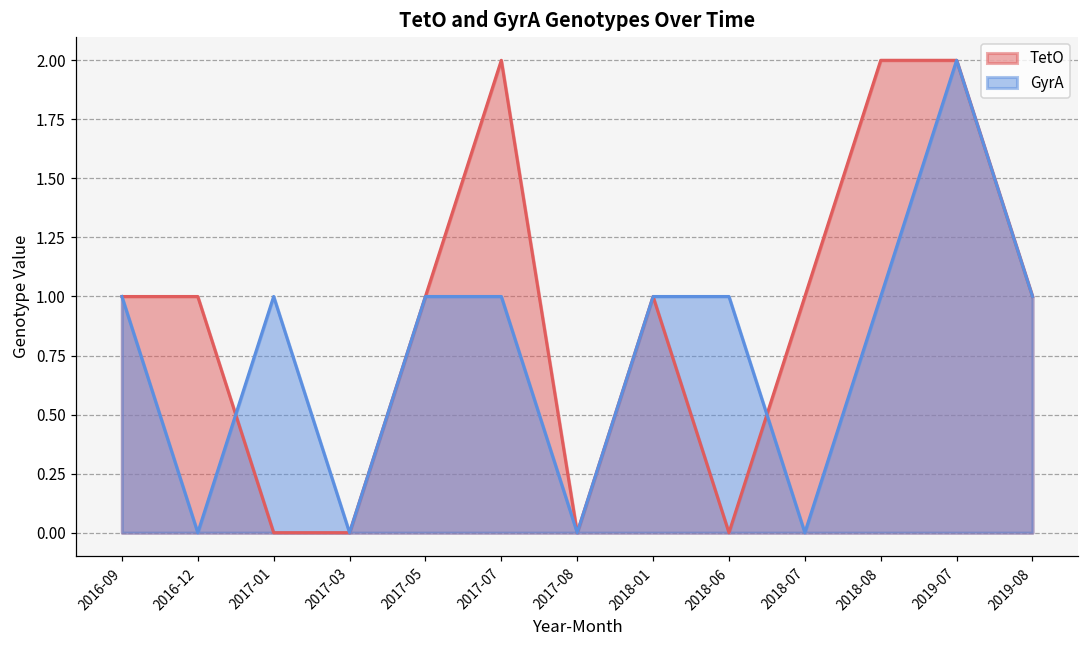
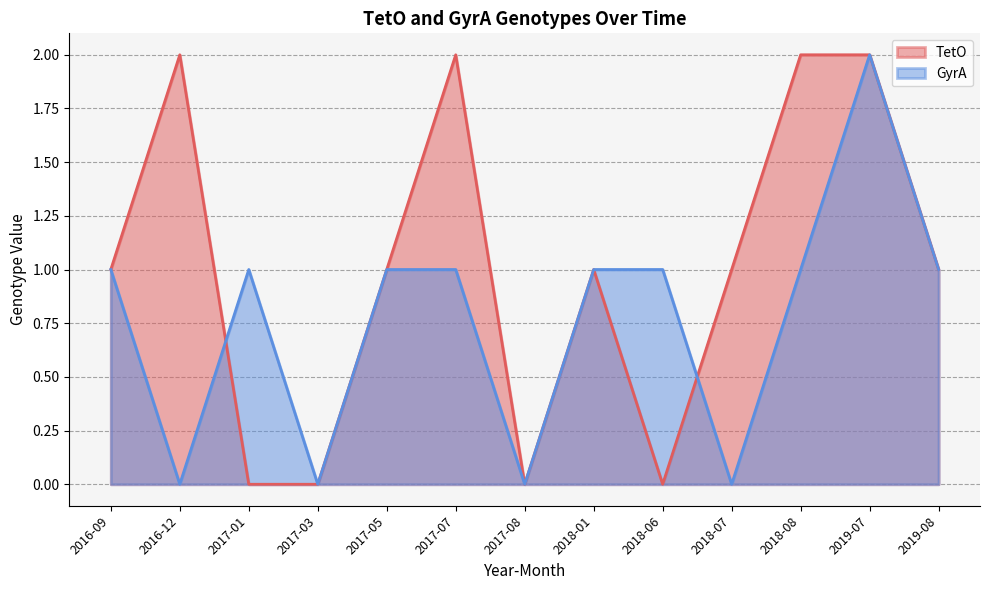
TetO, 2016-12: 1 -> 2
